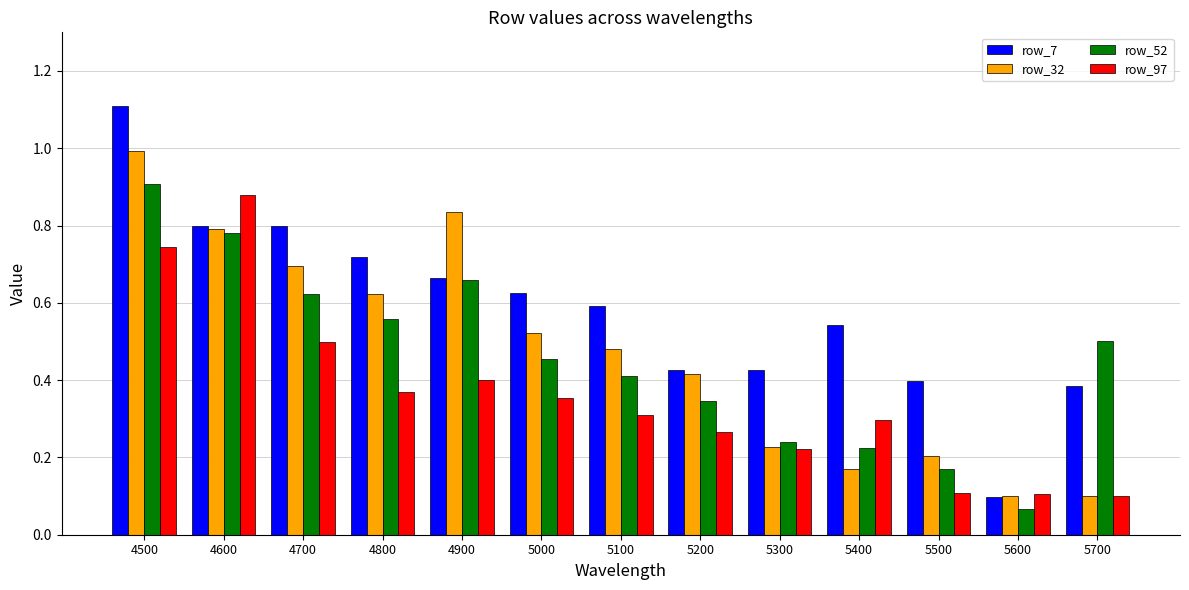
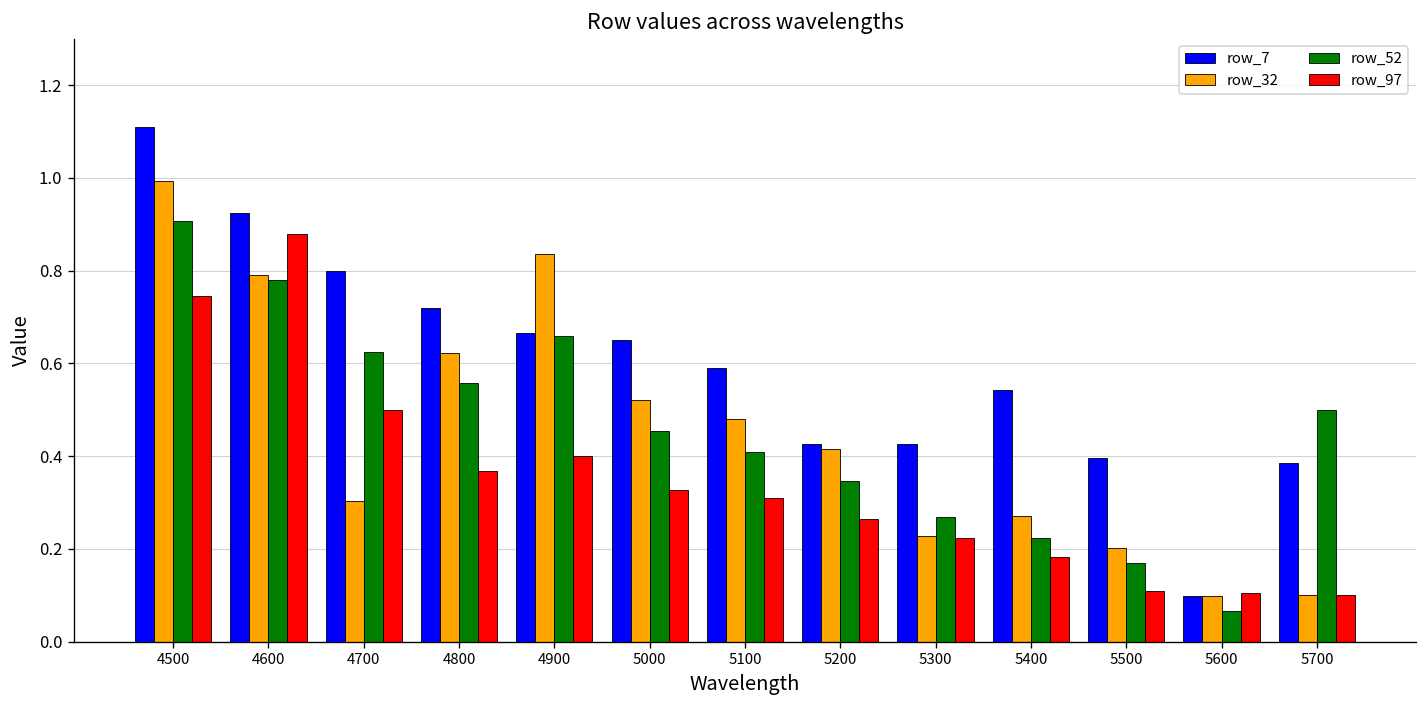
row_7, 4600: 0.80 -> 0.92
row_32, 4700: 0.70 -> 0.30
row_7, 5000: 0.62 -> 0.65
row_97, 5000: 0.35 -> 0.33
row_52, 5300: 0.24 -> 0.27
row_32, 5400: 0.17 -> 0.27
row_97, 5400: 0.30 -> 0.18
